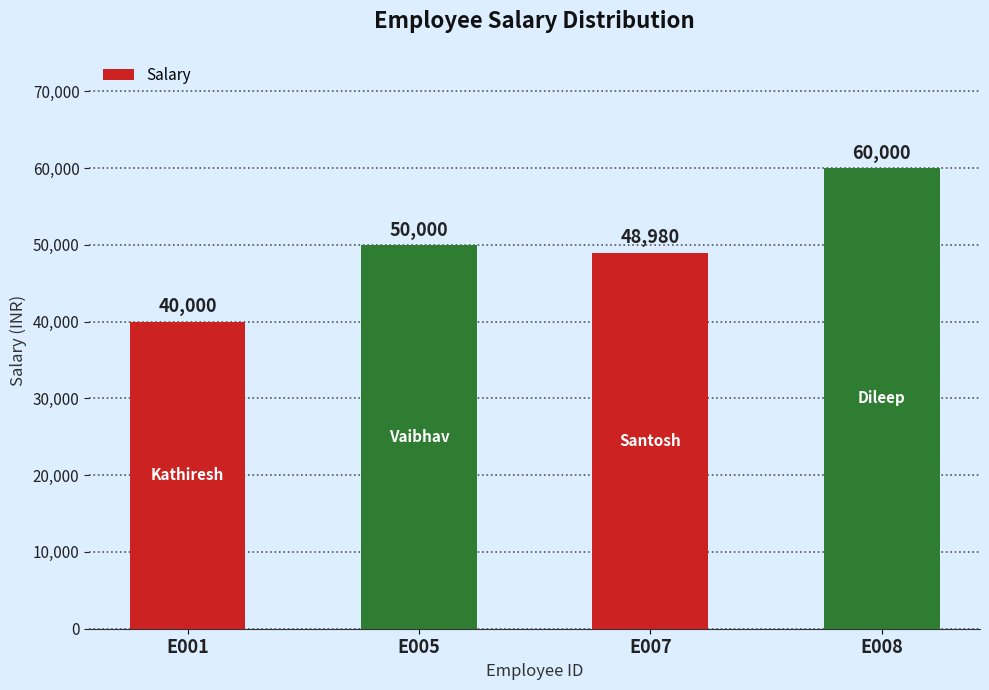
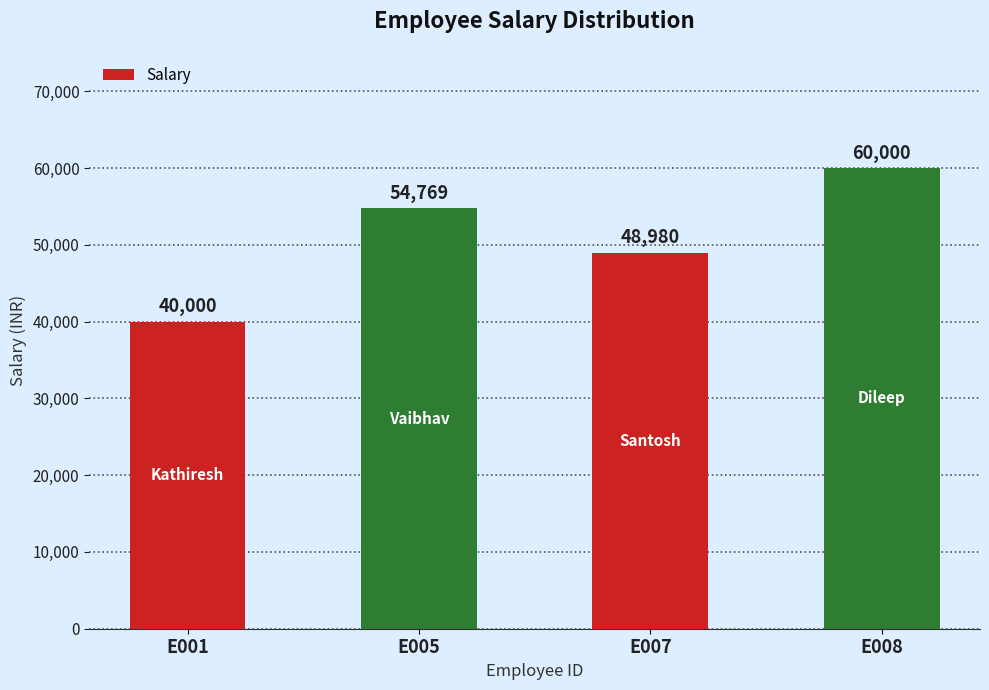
E005: 50,000 -> 54,769
